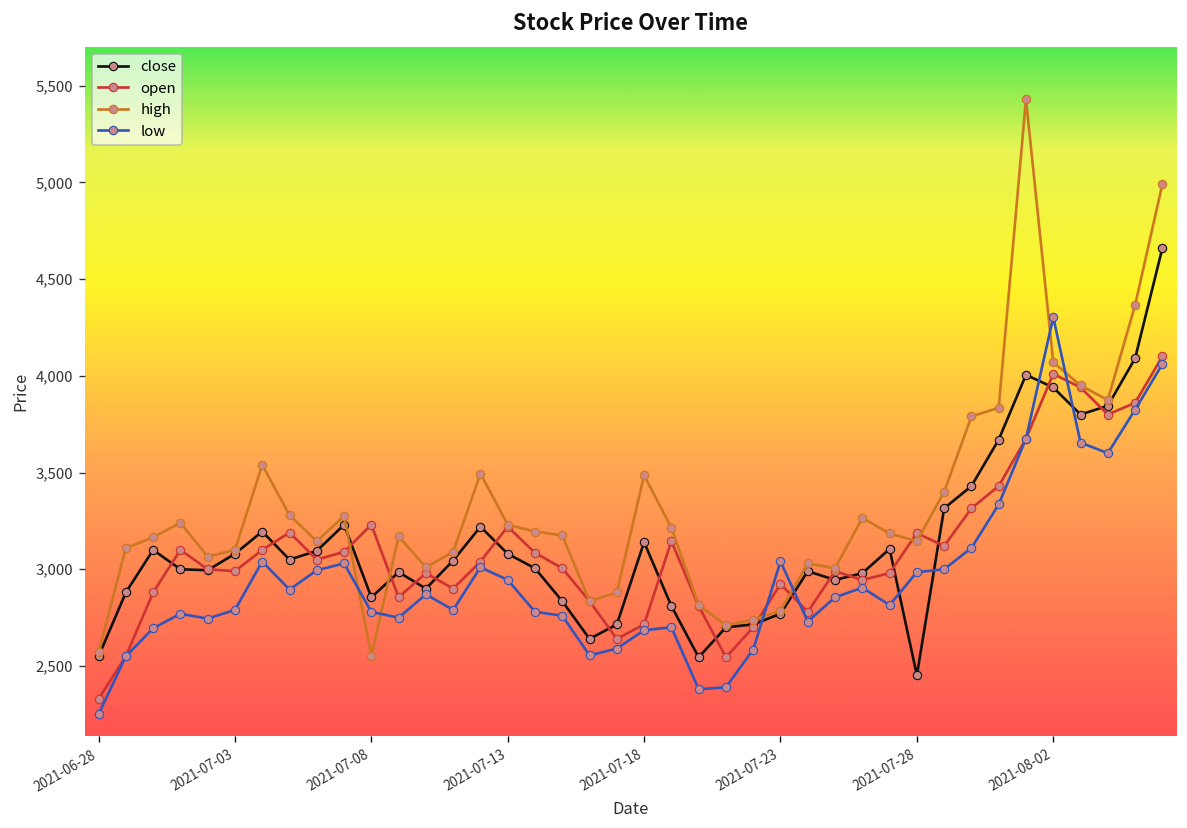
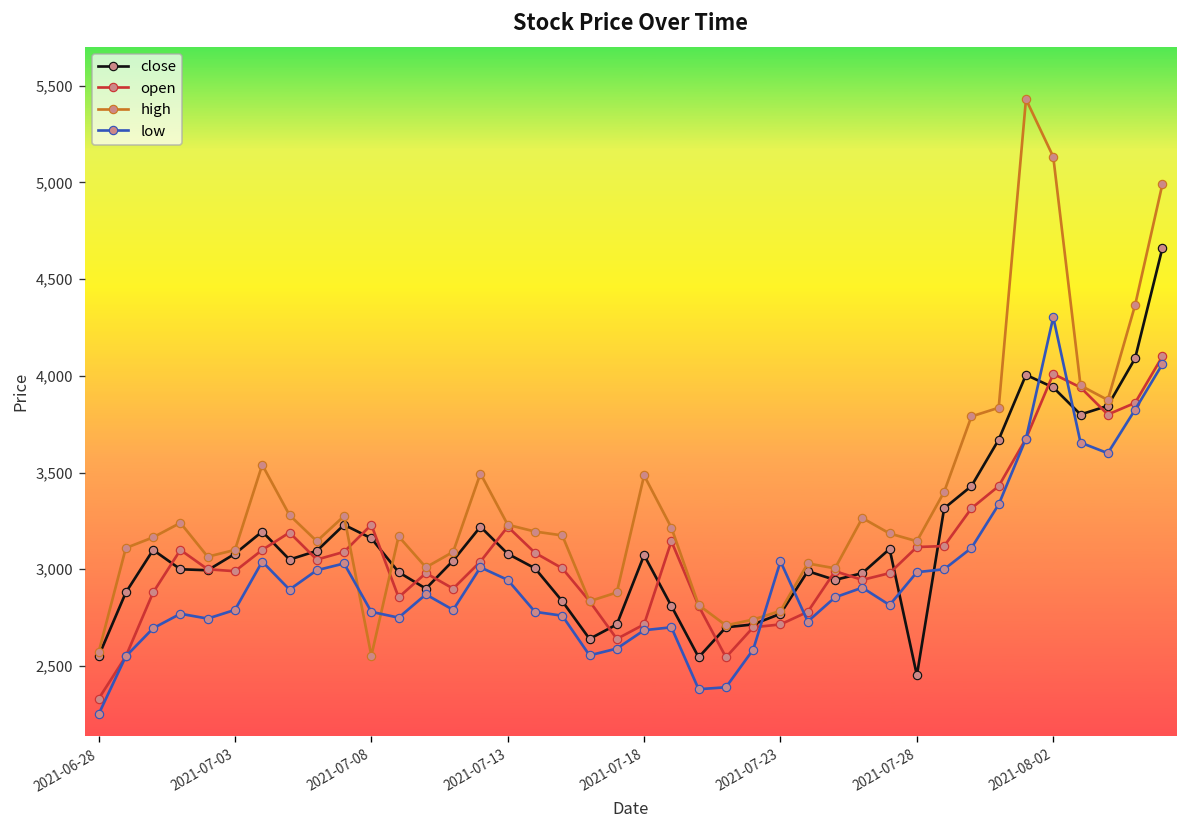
close, 2021-07-08: 2,860 -> 3,160
close, 2021-07-18: 3,140 -> 3,070
open, 2021-07-23: 2,920 -> 2,720
open, 2021-07-28: 3,190 -> 3,120
high, 2021-08-02: 4,070 -> 5,130
